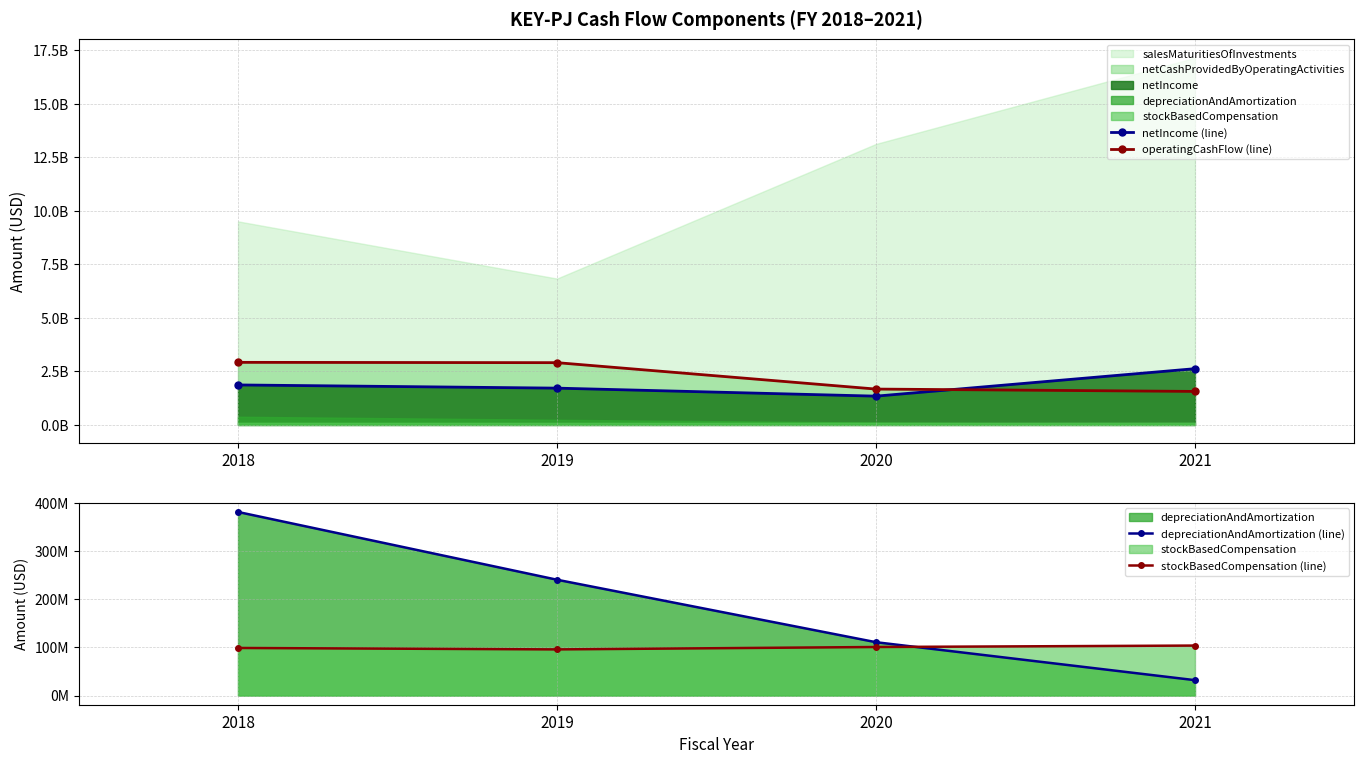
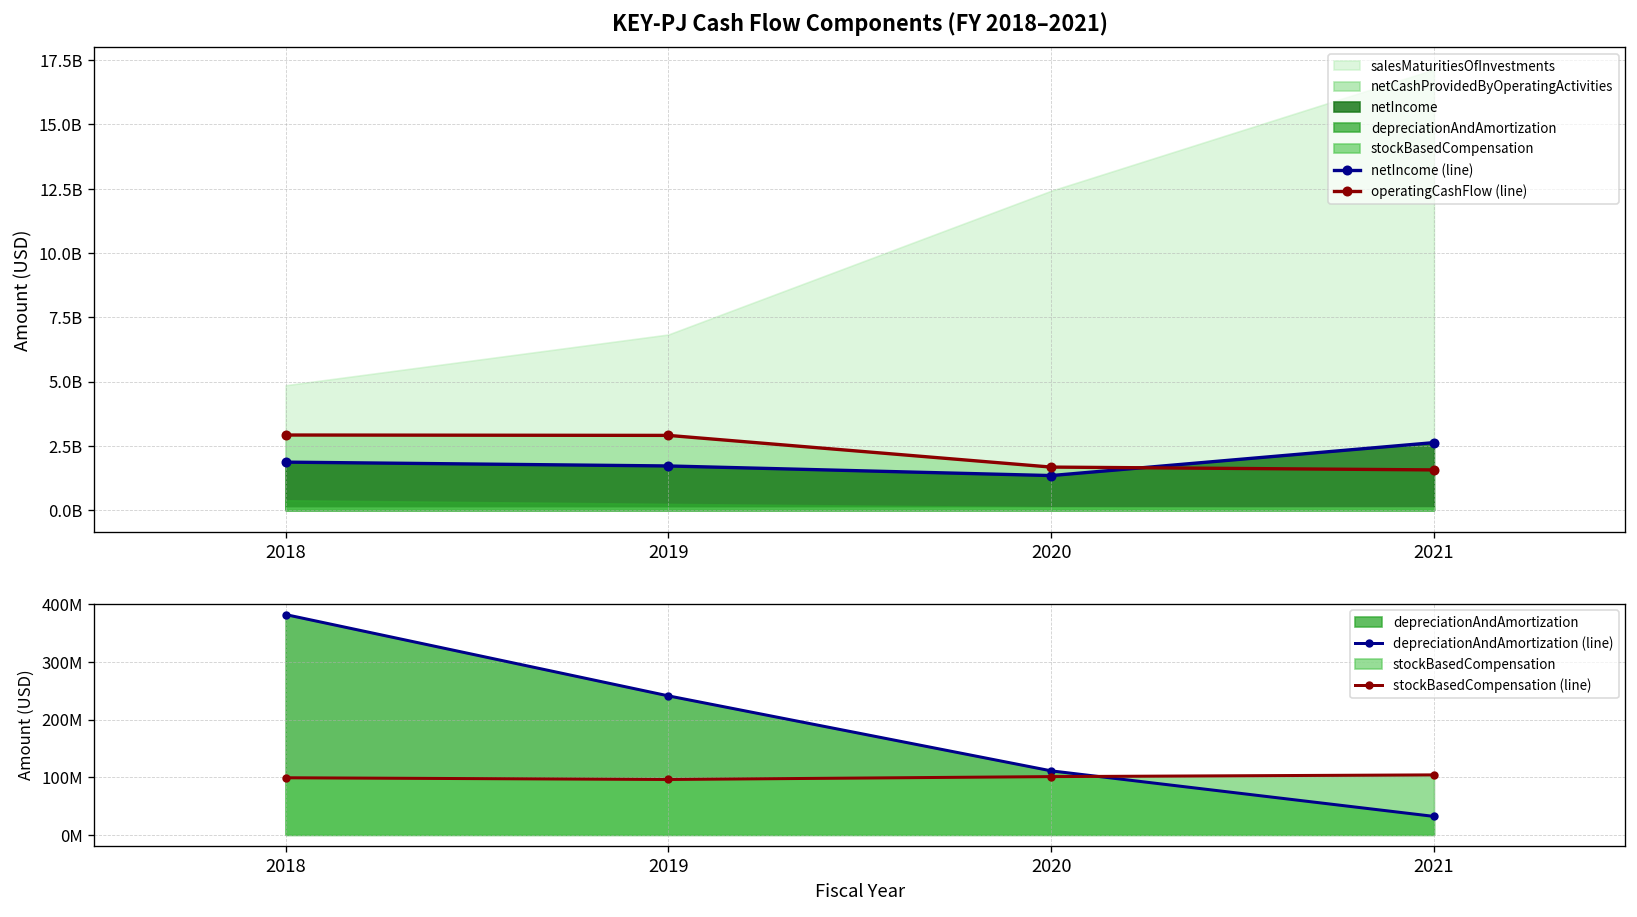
KEY-PJ Cash Flow Components (FY 2018–2021), salesMaturitiesOfInvestments, 2018: 9500000000 -> 4900000000
KEY-PJ Cash Flow Components (FY 2018–2021), salesMaturitiesOfInvestments, 2020: 13100000000 -> 12400000000
